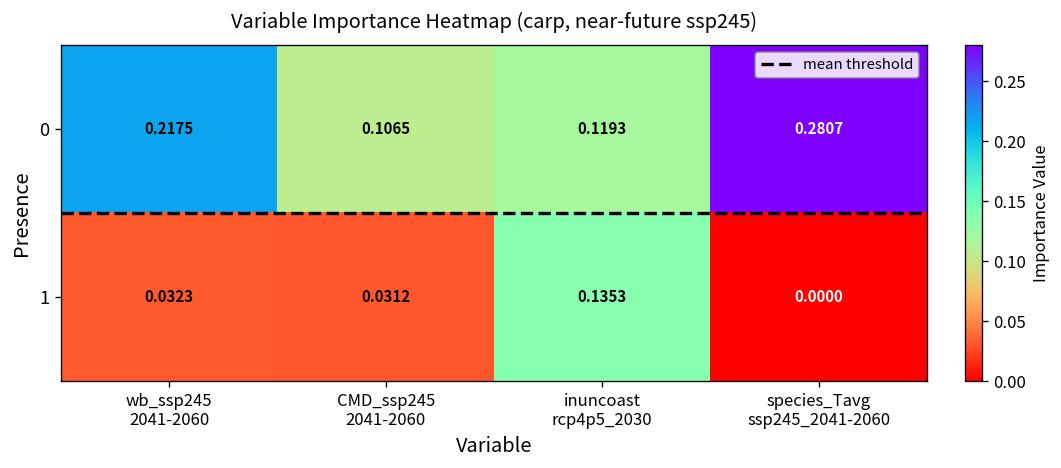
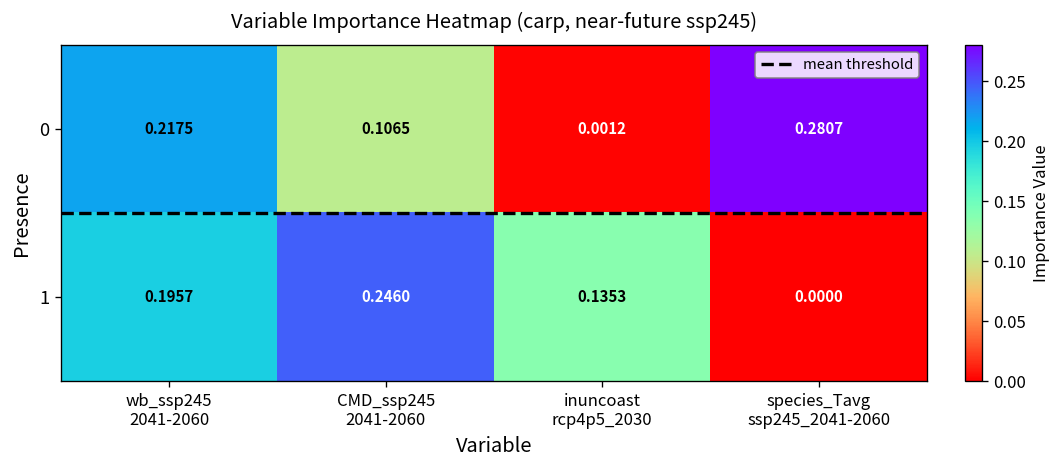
0, inuncoast rcp4p5_2030: 0.1193 -> 0.0012
1, wb_ssp245 2041-2060: 0.0323 -> 0.1957
1, CMD_ssp245 2041-2060: 0.0312 -> 0.2460
